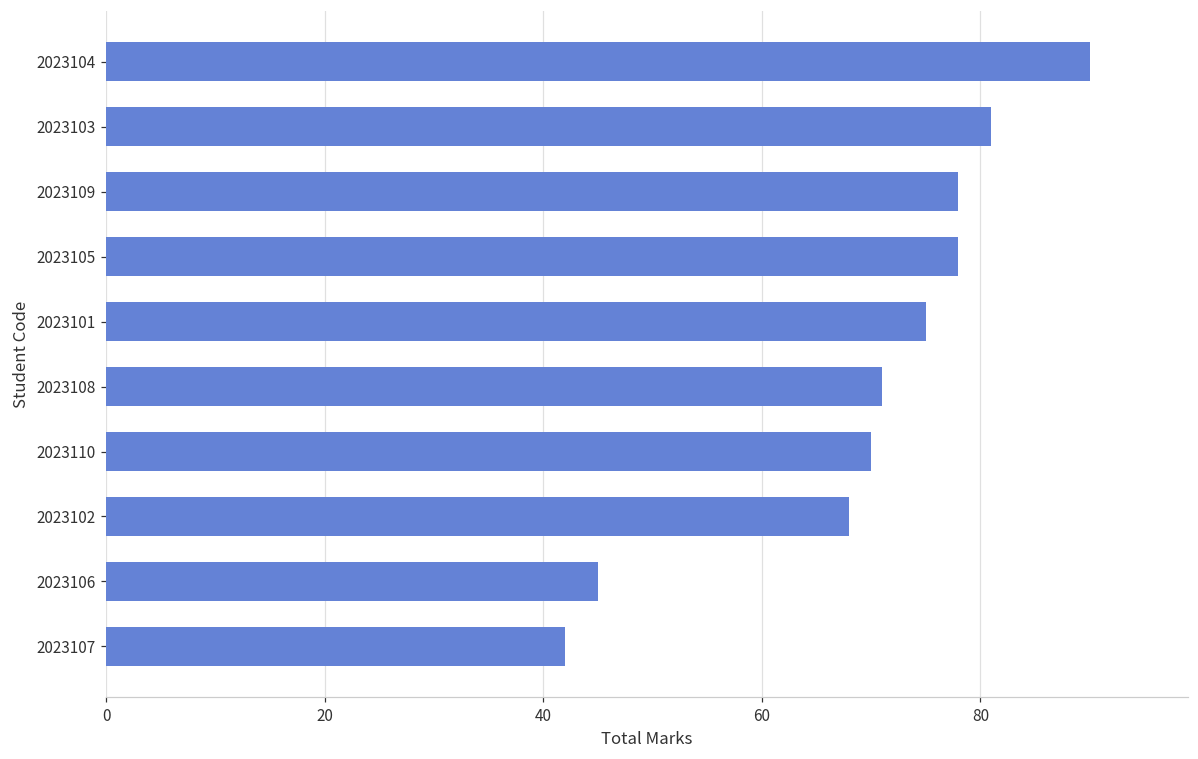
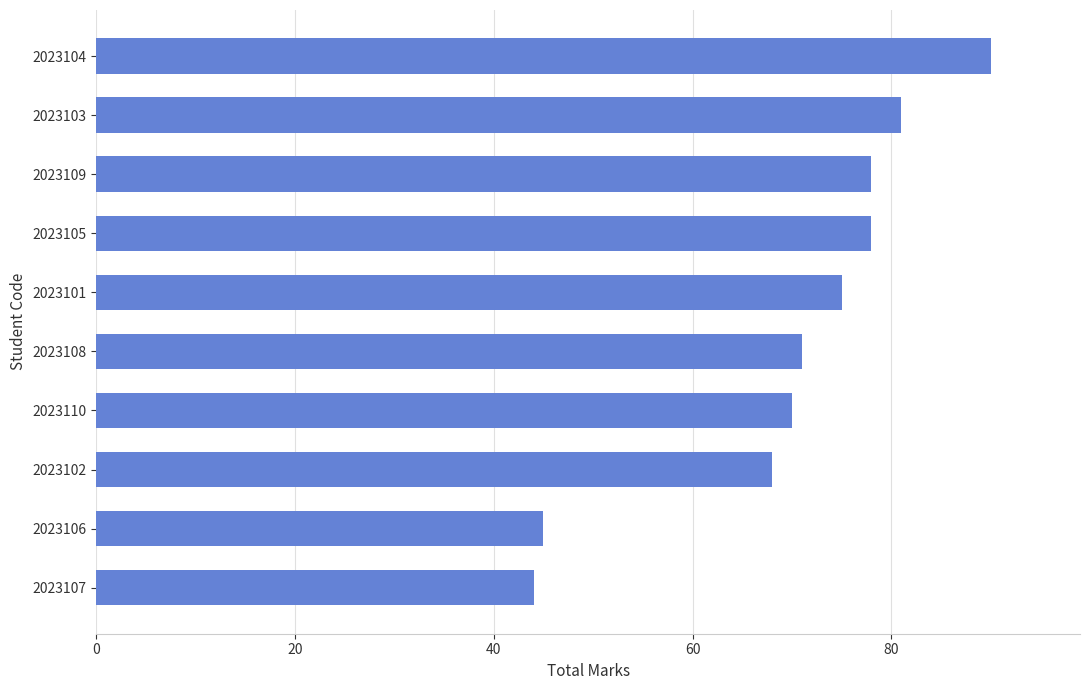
2023107: 42 -> 44
